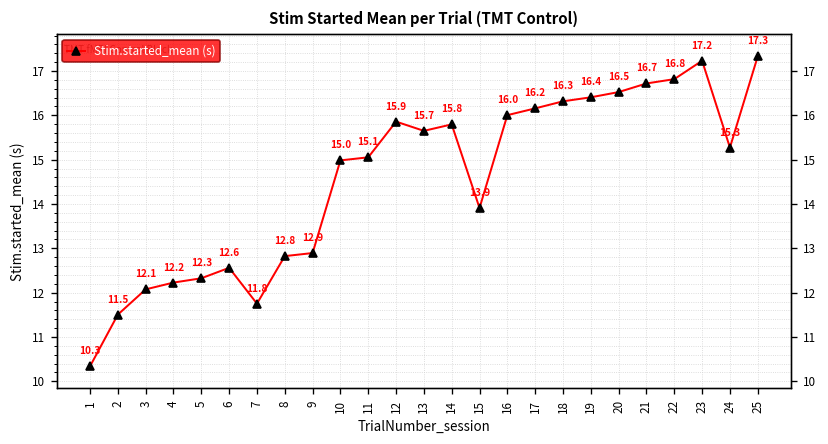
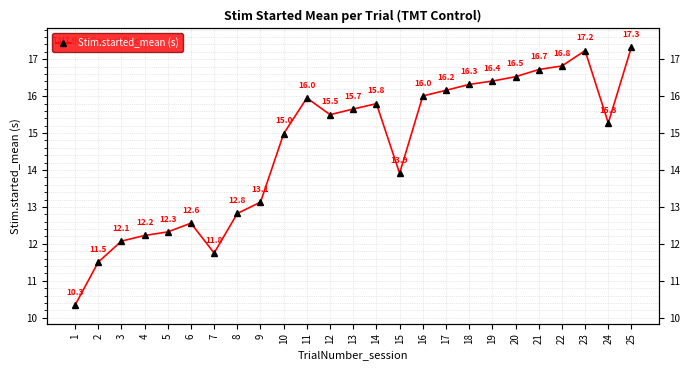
9: 12.9 -> 13.1
11: 15.1 -> 16.0
12: 15.9 -> 15.5
